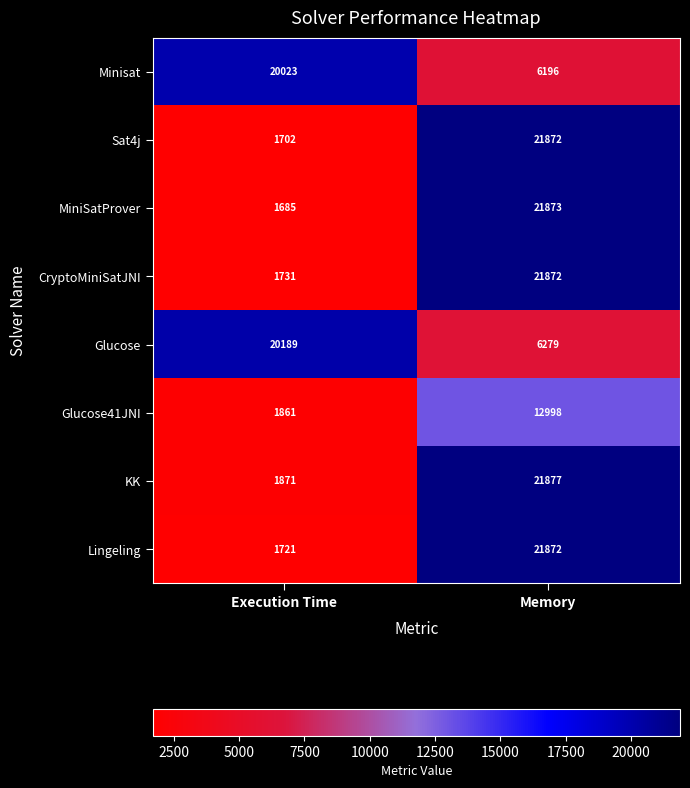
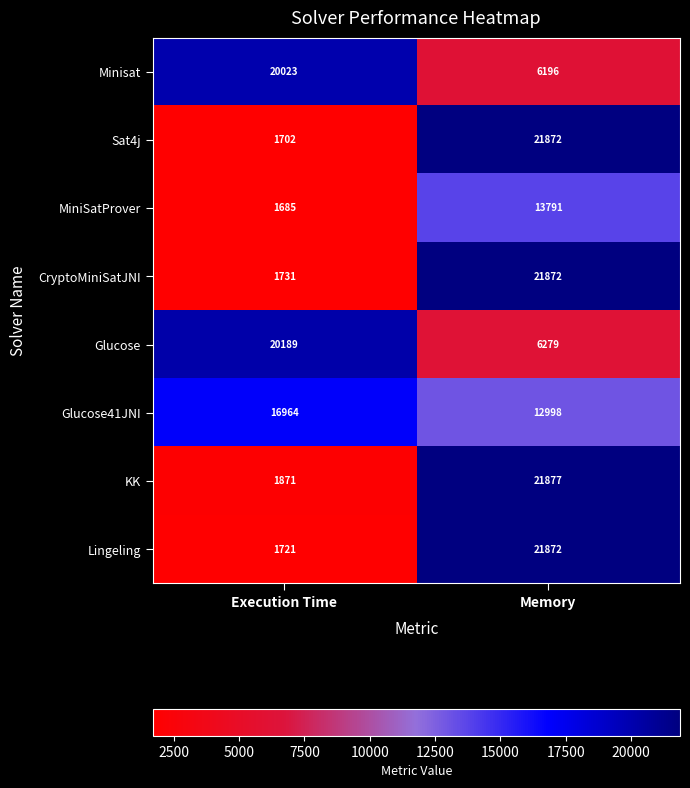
MiniSatProver, Memory: 21873 -> 13791
Glucose41JNI, Execution Time: 1861 -> 16964
